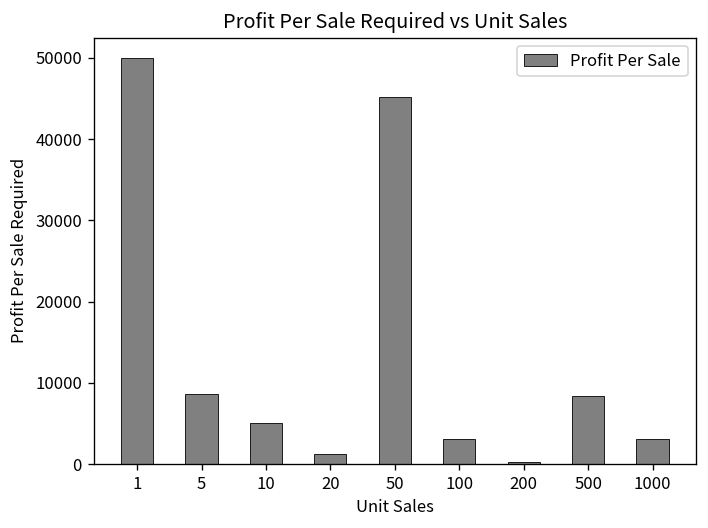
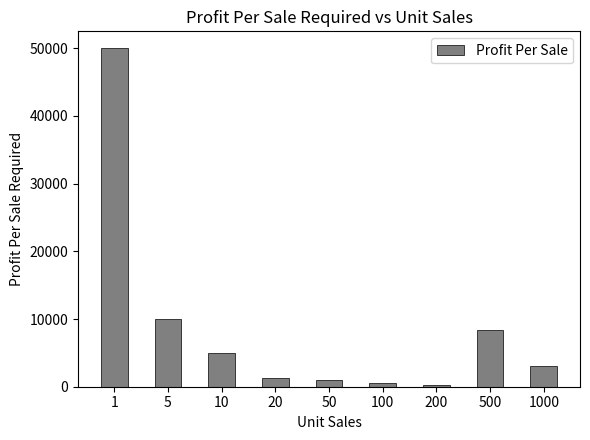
5: 9000 -> 10000
50: 45000 -> 1000
100: 3000 -> 1000
